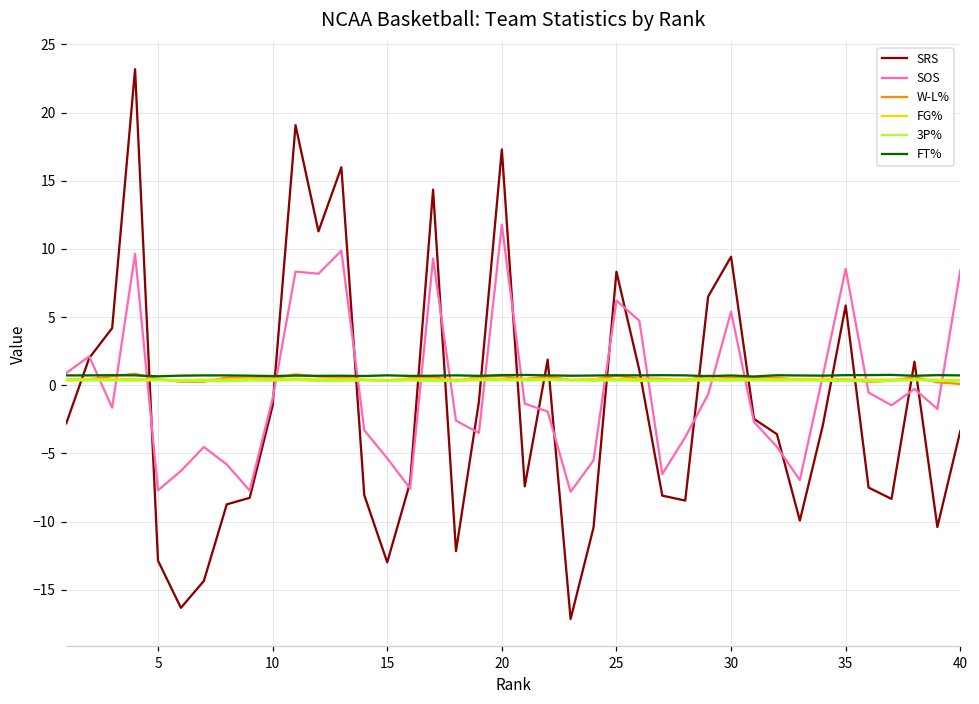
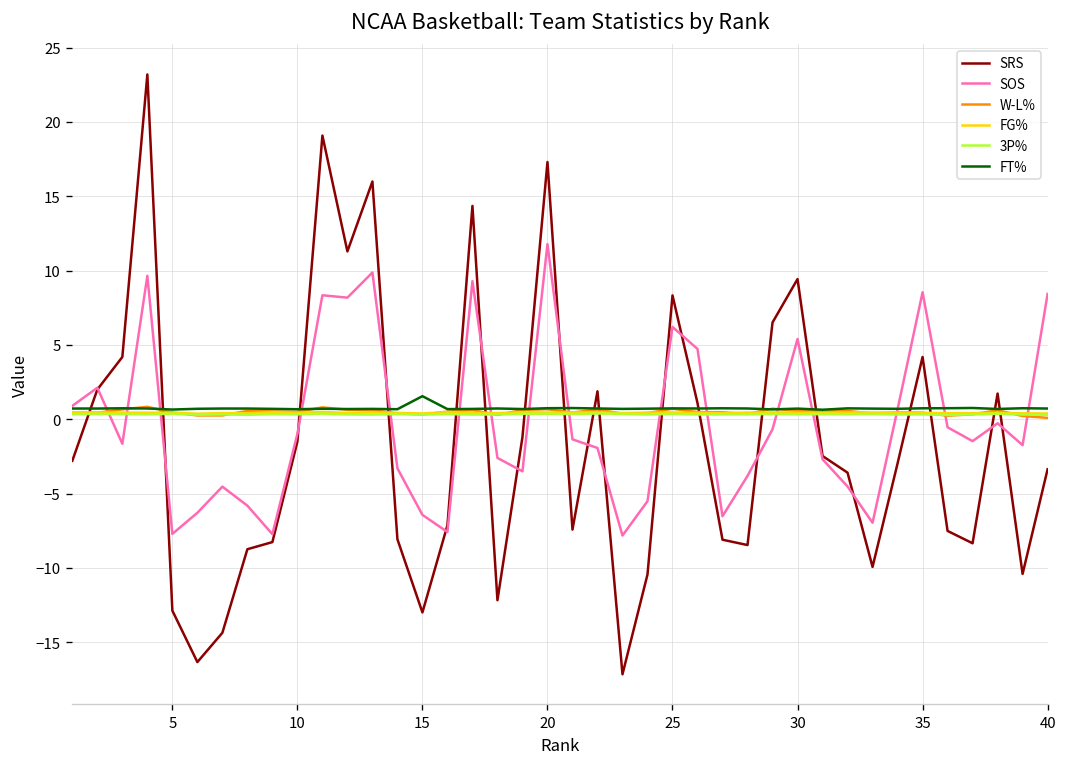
SOS, 15: -5.4 -> -6.4
FT%, 15: 0.7 -> 1.6
SRS, 35: 5.9 -> 4.2
